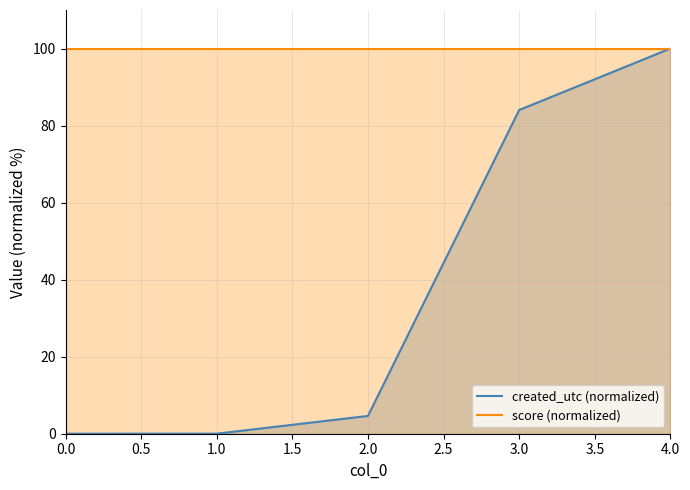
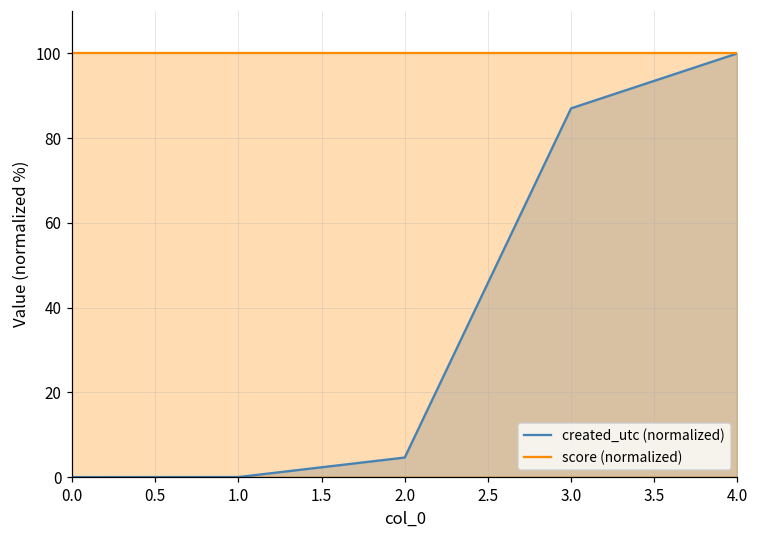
created_utc (normalized), 3.0: 84 -> 87
